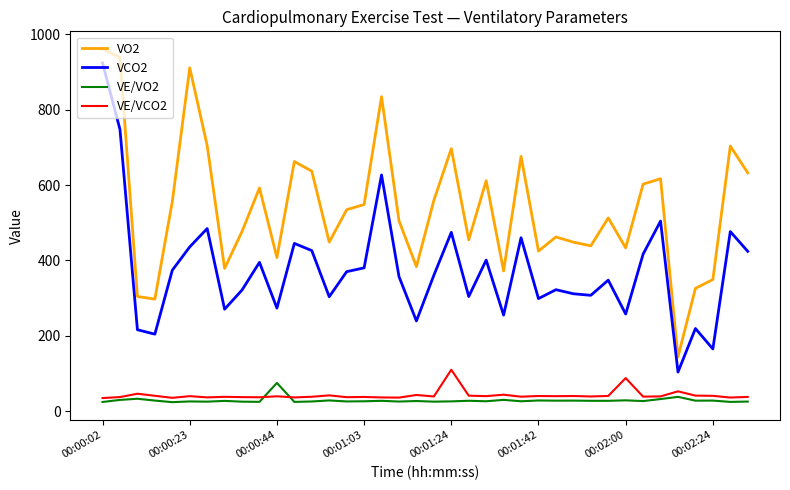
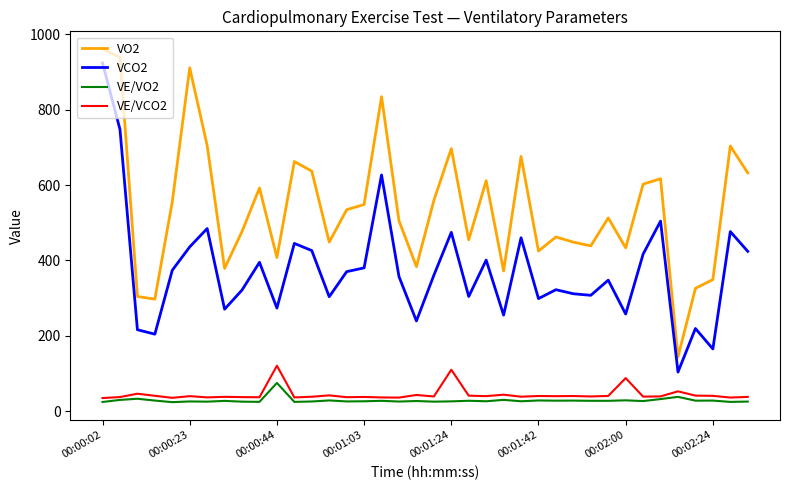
VE/VCO2, 00:00:44: 40 -> 120
